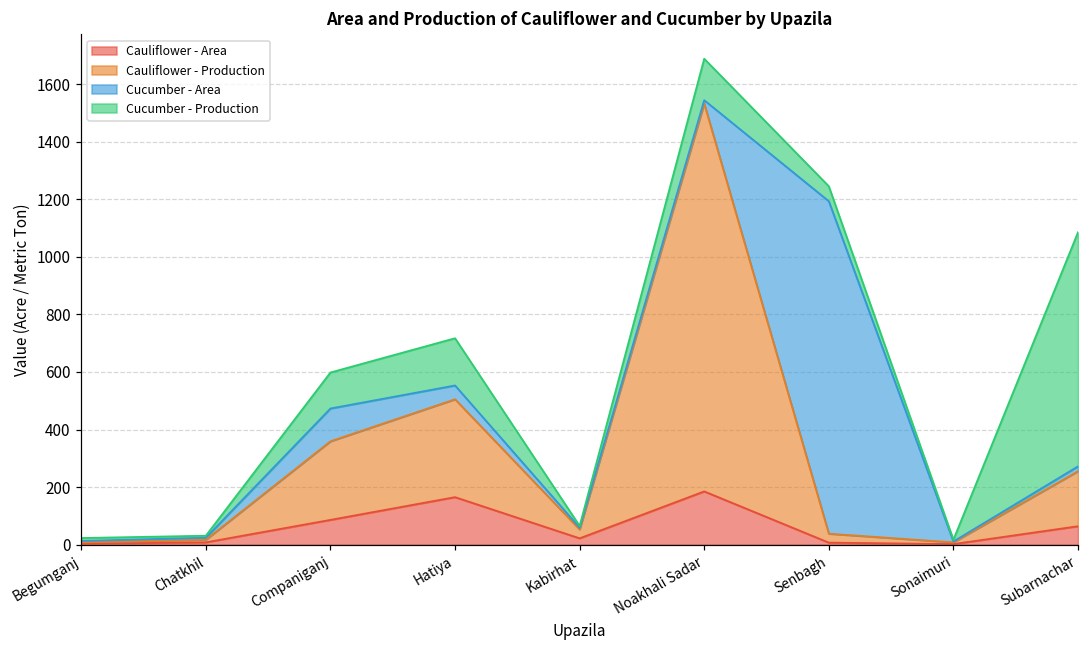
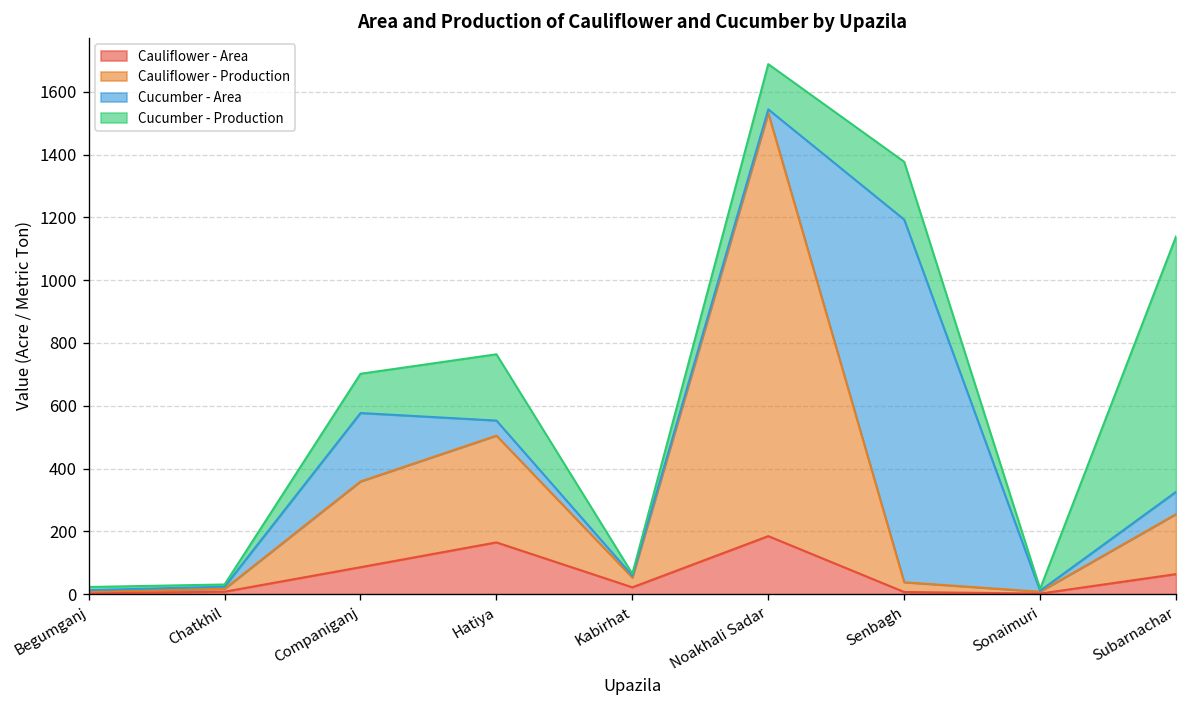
Cucumber - Area, Companiganj: 110 -> 220
Cucumber - Production, Hatiya: 160 -> 210
Cucumber - Production, Senbagh: 50 -> 180
Cucumber - Area, Subarnachar: 20 -> 70
